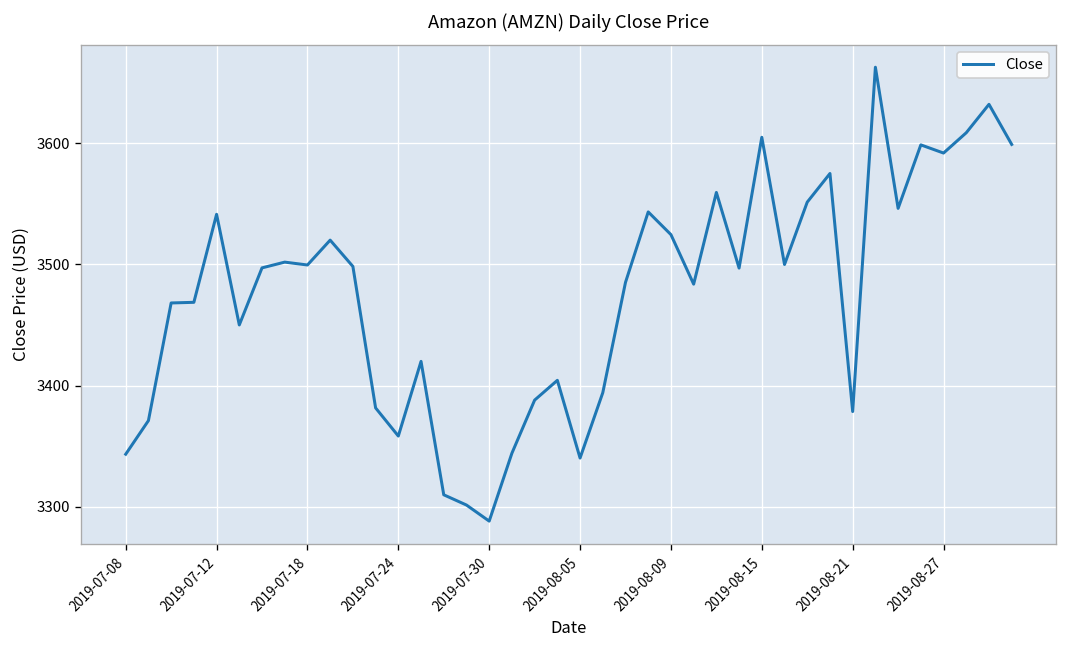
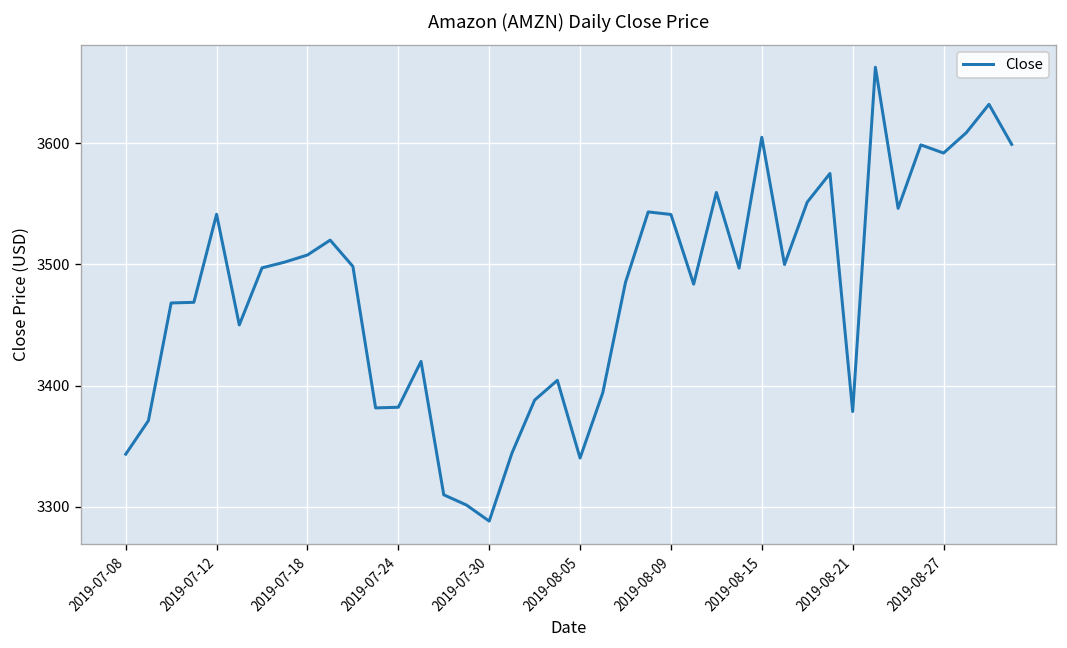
2019-07-18: 3499 -> 3508
2019-07-24: 3358 -> 3382
2019-08-09: 3525 -> 3541
